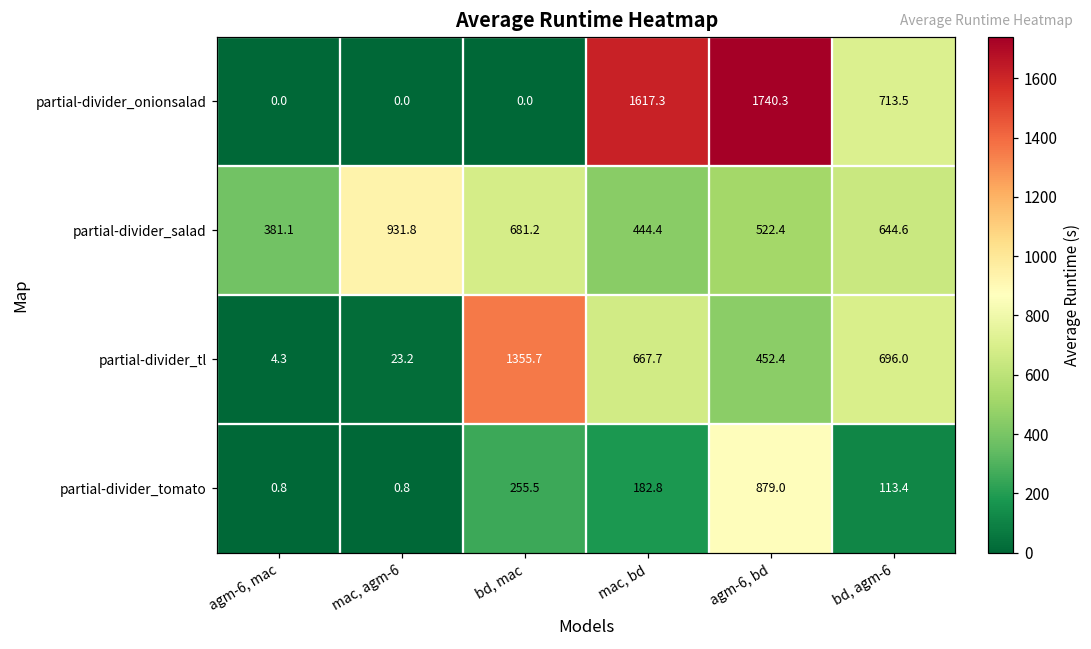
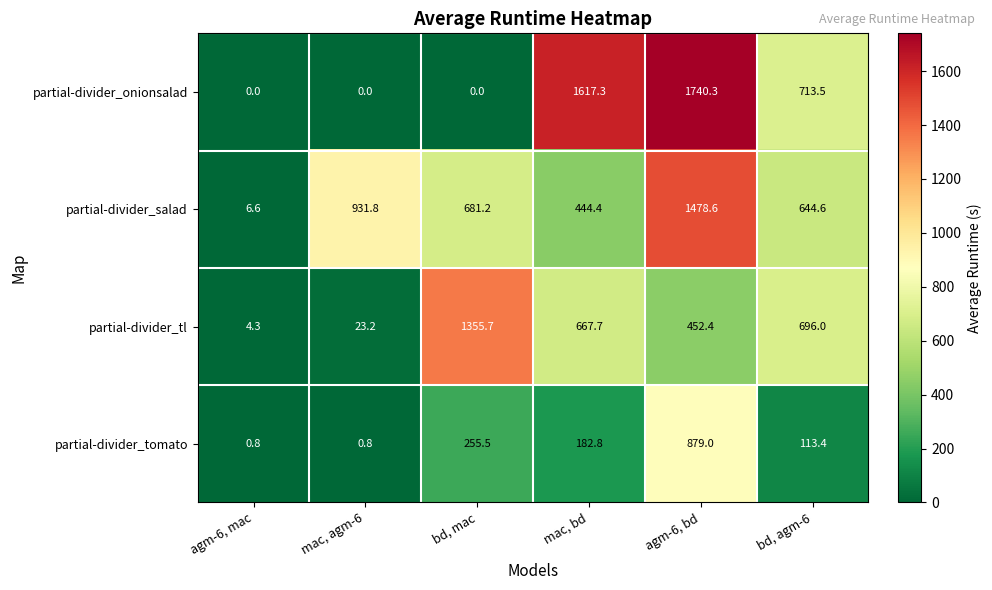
partial-divider_salad, agm-6, mac: 381.1 -> 6.6
partial-divider_salad, agm-6, bd: 522.4 -> 1478.6
